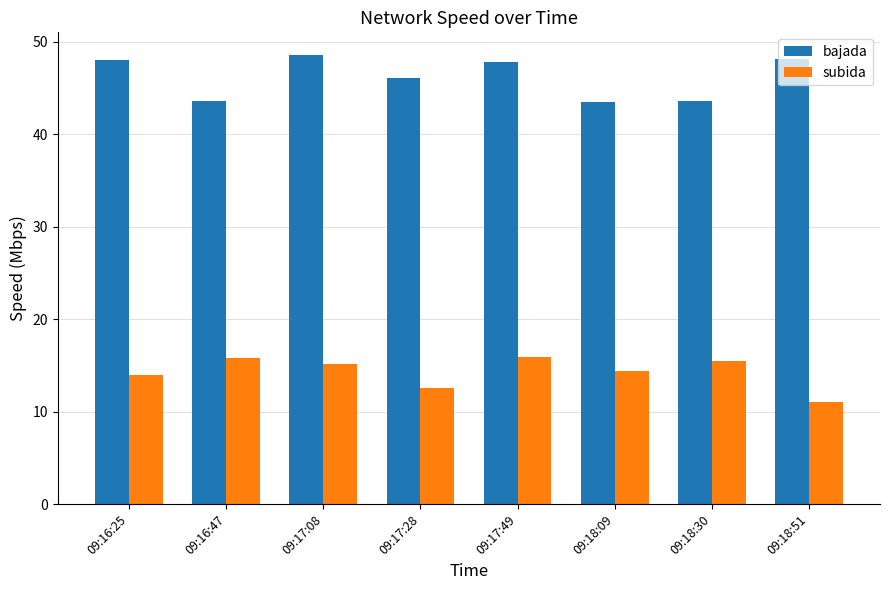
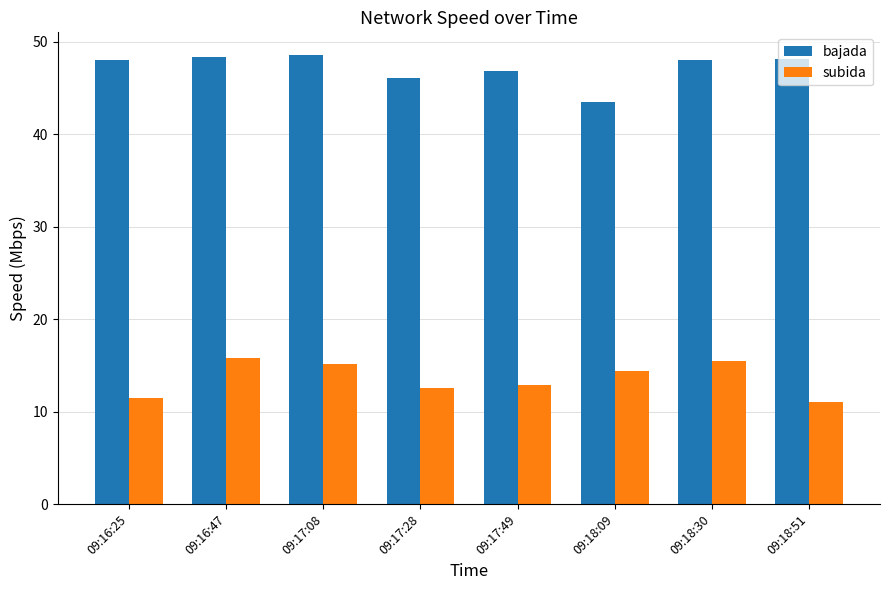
subida, 09:16:25: 14 -> 12
bajada, 09:16:47: 44 -> 48
bajada, 09:17:49: 48 -> 47
subida, 09:17:49: 16 -> 13
bajada, 09:18:30: 44 -> 48
